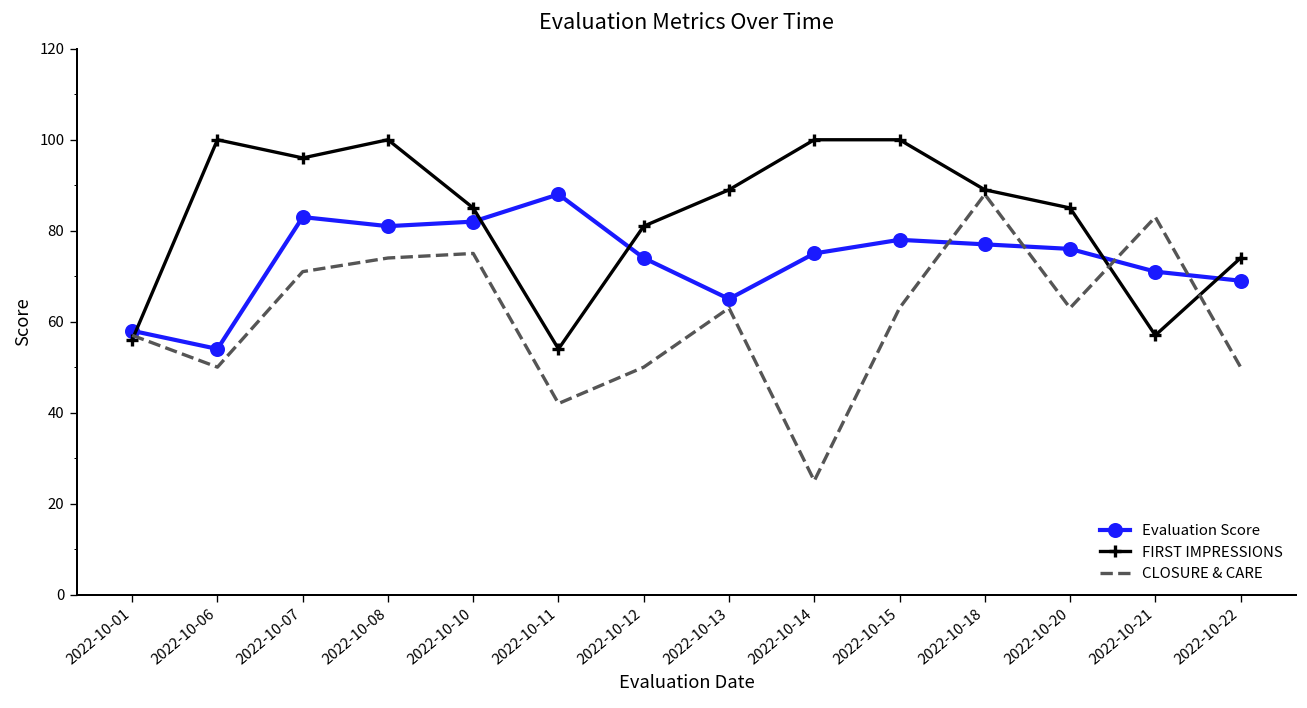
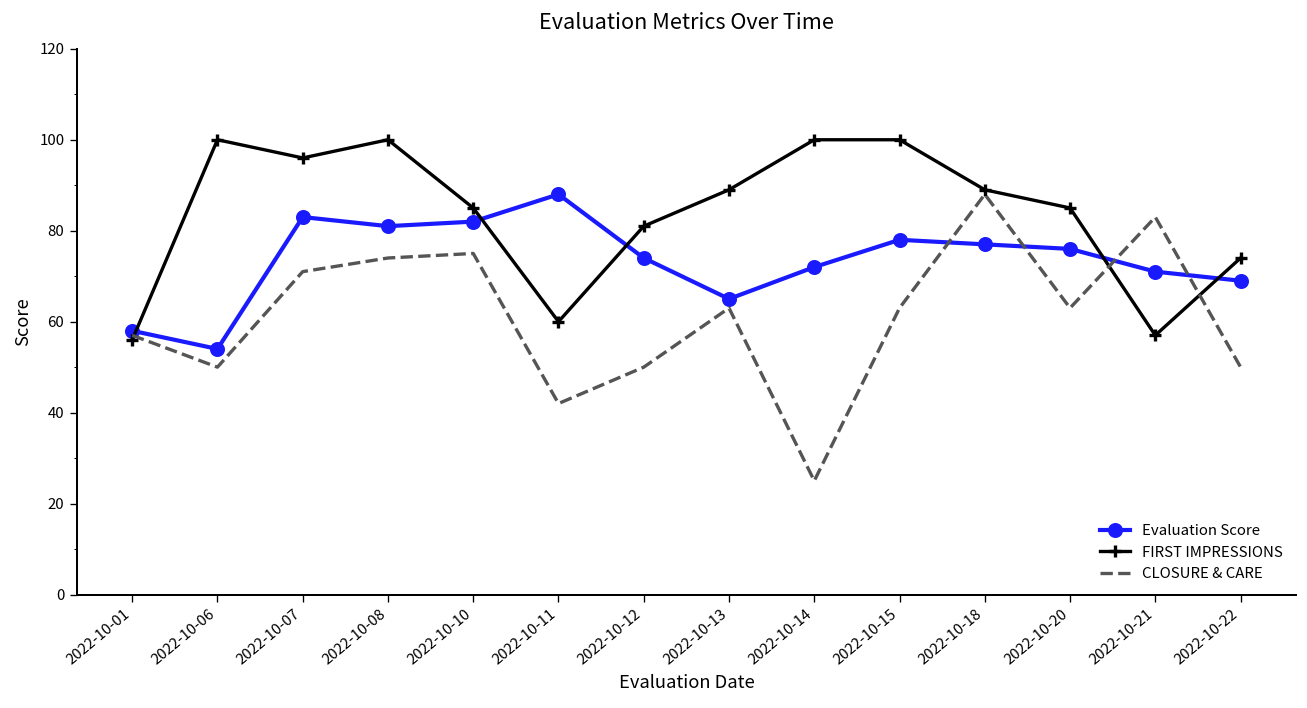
FIRST IMPRESSIONS, 2022-10-11: 54 -> 60
Evaluation Score, 2022-10-14: 75 -> 72
